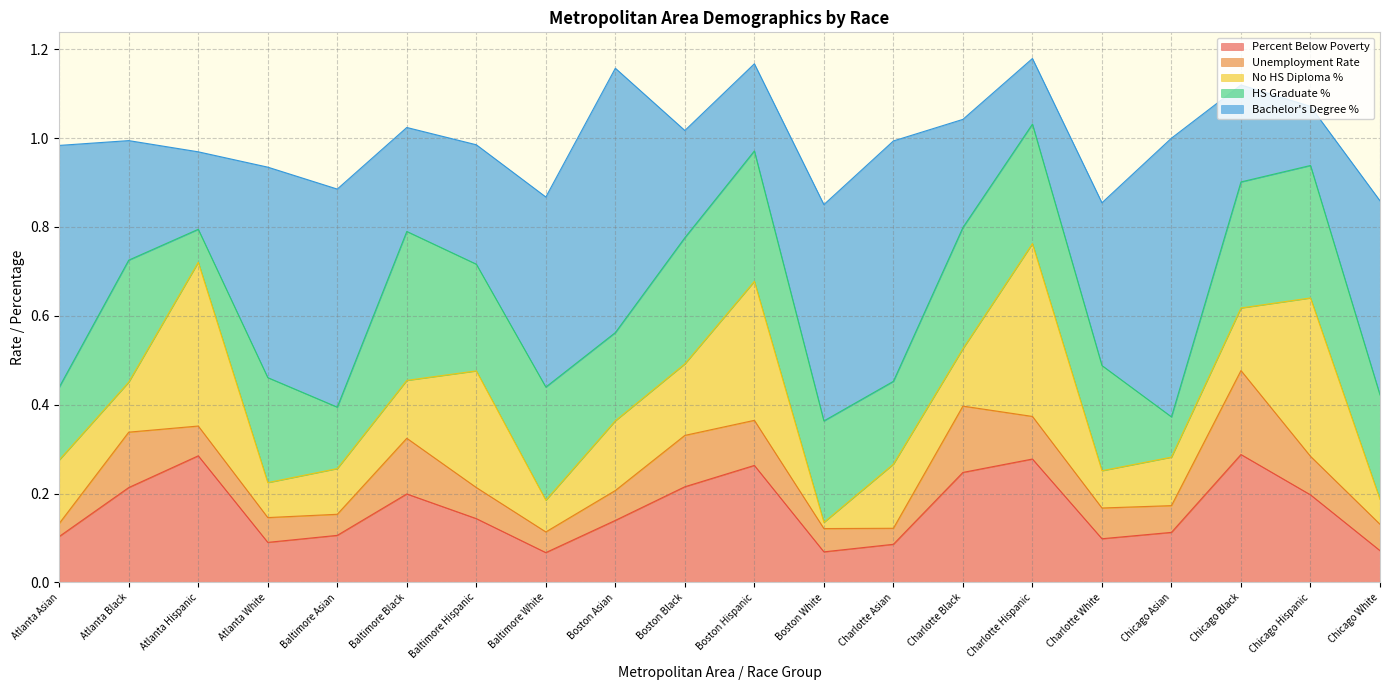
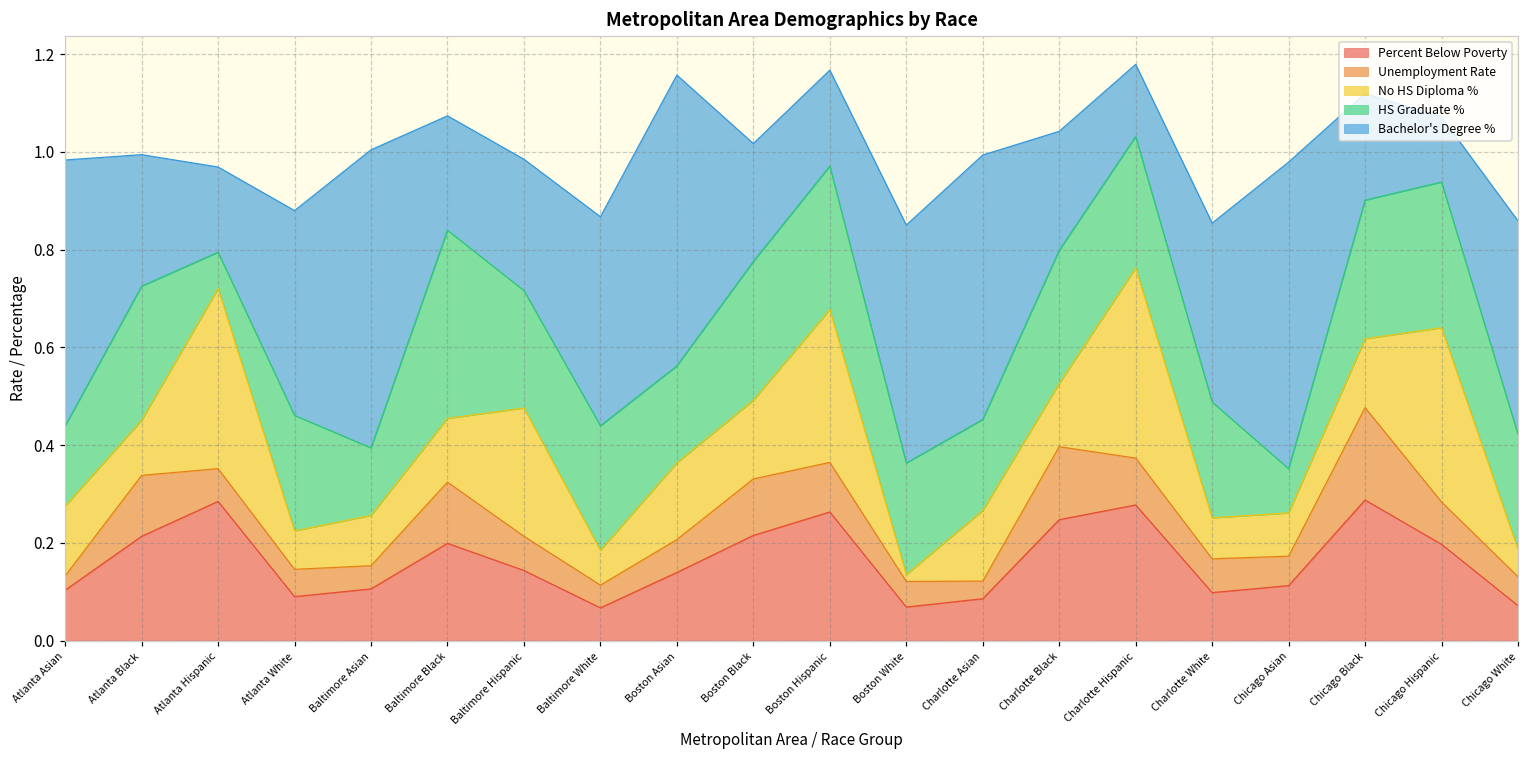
Bachelor's Degree %, Atlanta White: 0.47 -> 0.42
Bachelor's Degree %, Baltimore Asian: 0.49 -> 0.61
HS Graduate %, Baltimore Black: 0.34 -> 0.38
No HS Diploma %, Chicago Asian: 0.11 -> 0.09
